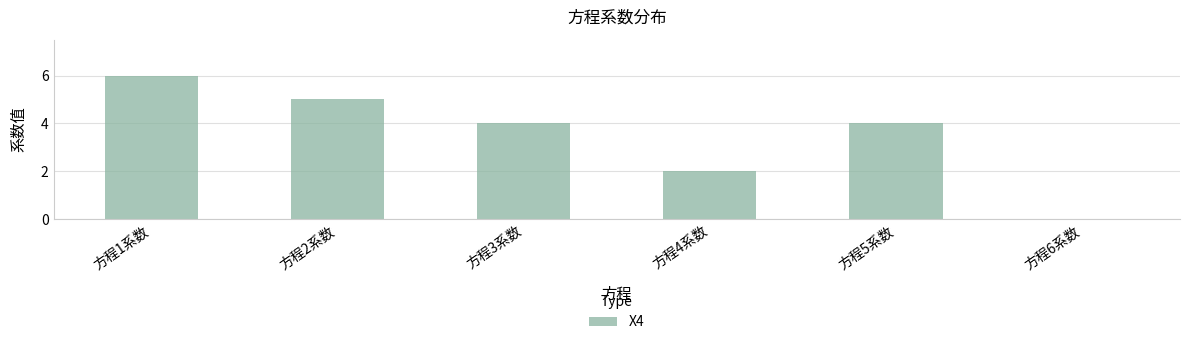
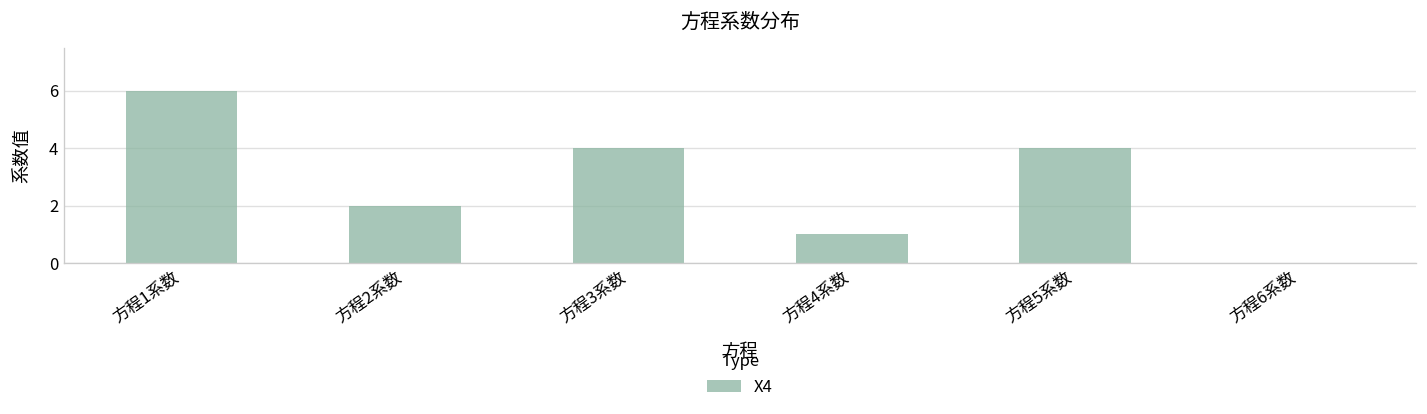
方程2系数: 5 -> 2
方程4系数: 2 -> 1
